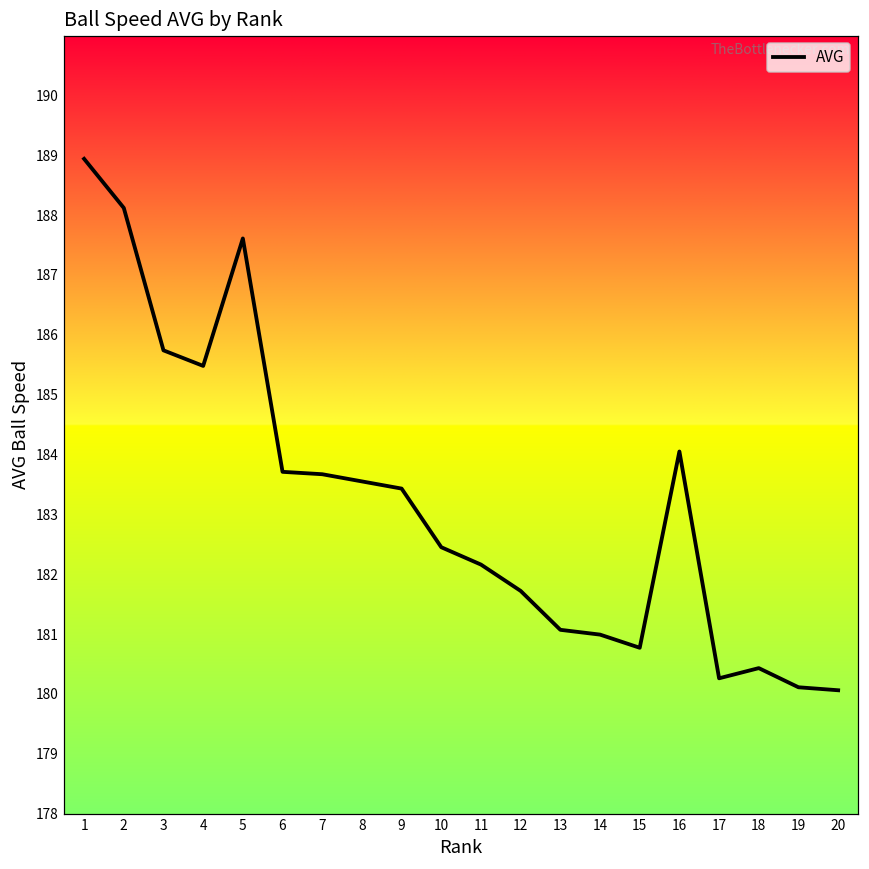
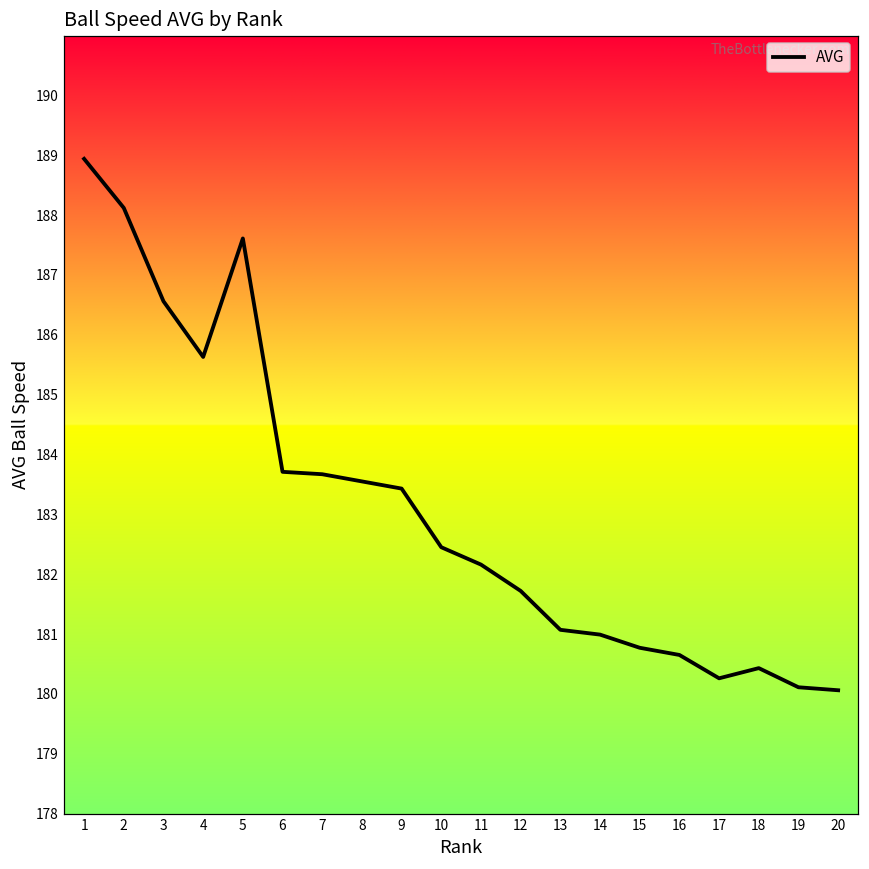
3: 185.7 -> 186.6
4: 185.5 -> 185.6
16: 184.1 -> 180.7
